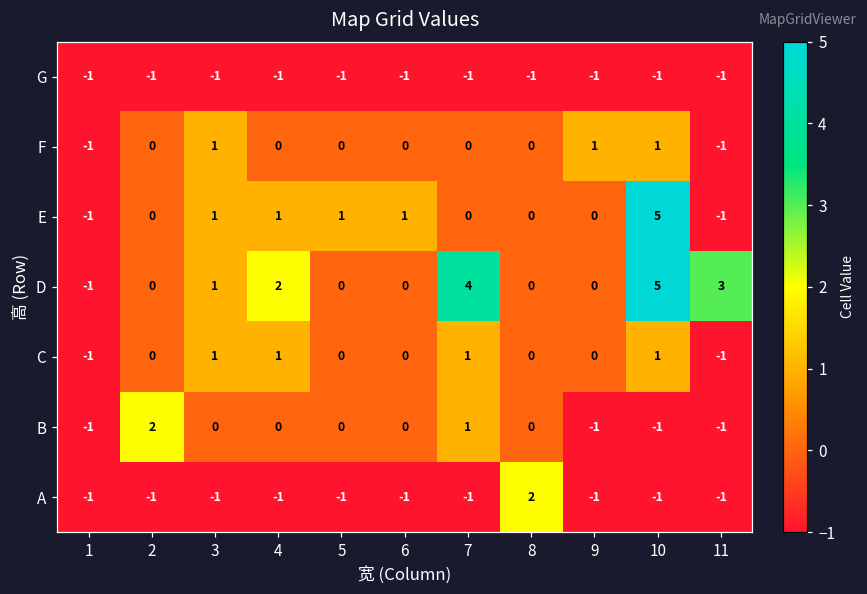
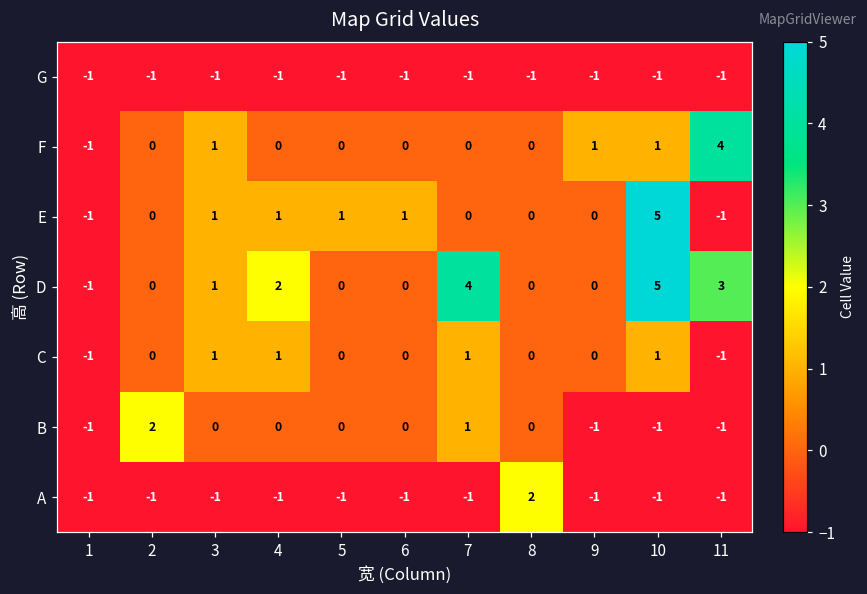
F, 11: -1 -> 4
